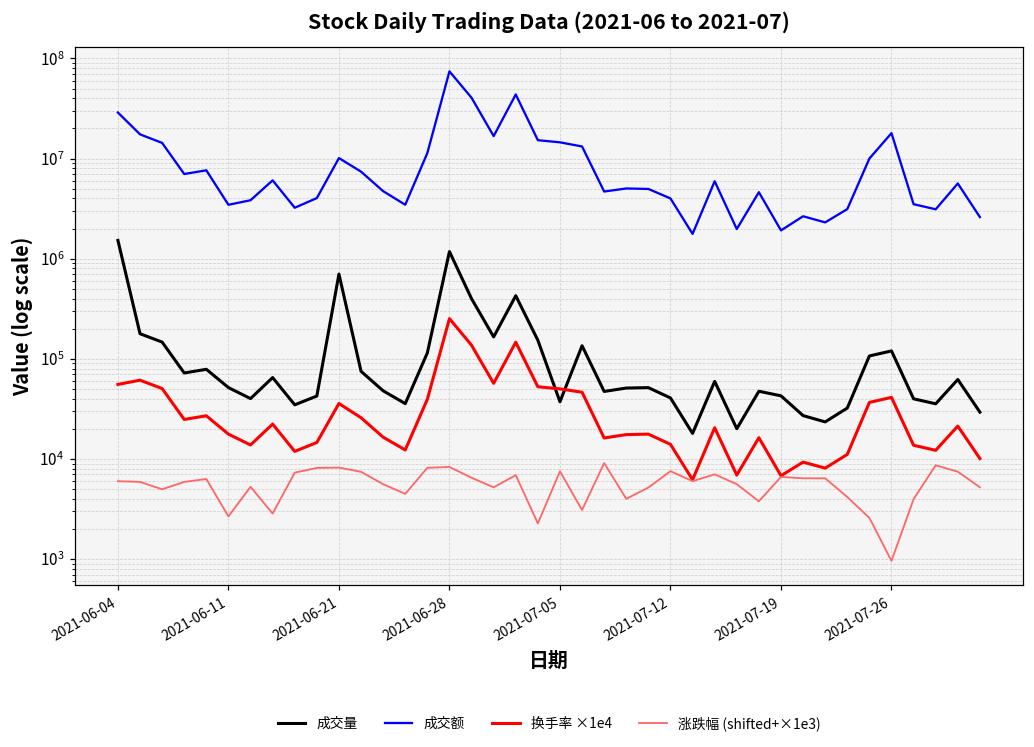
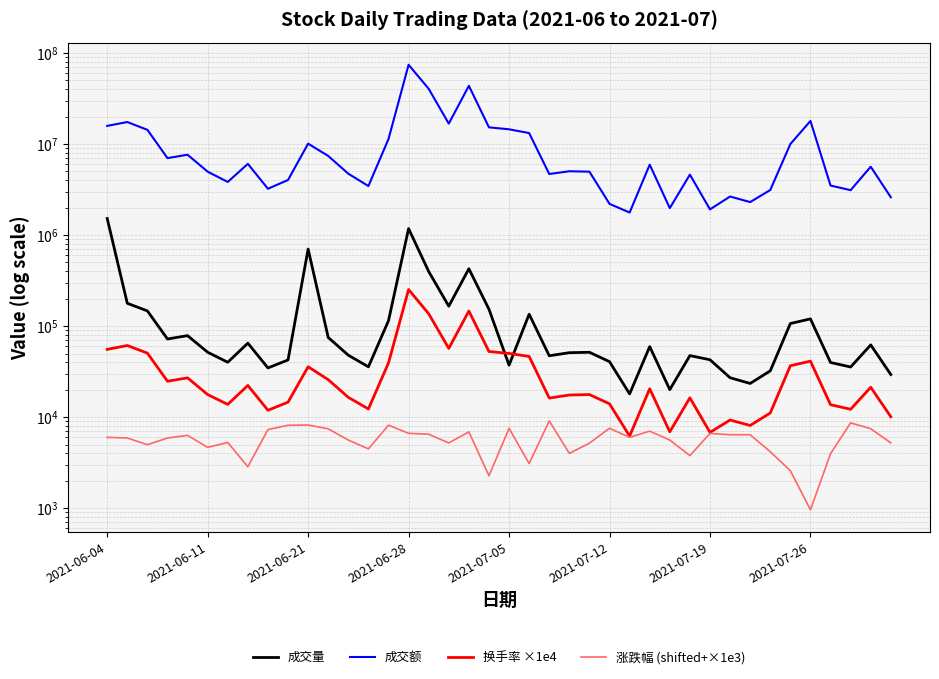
成交额, 2021-06-04: 29000000 -> 16000000
成交额, 2021-06-11: 3500000 -> 5000000
涨跌幅 (shifted+×1e3), 2021-06-11: 2700 -> 5000
涨跌幅 (shifted+×1e3), 2021-06-28: 8000 -> 7000
成交额, 2021-07-12: 4000000 -> 2200000
